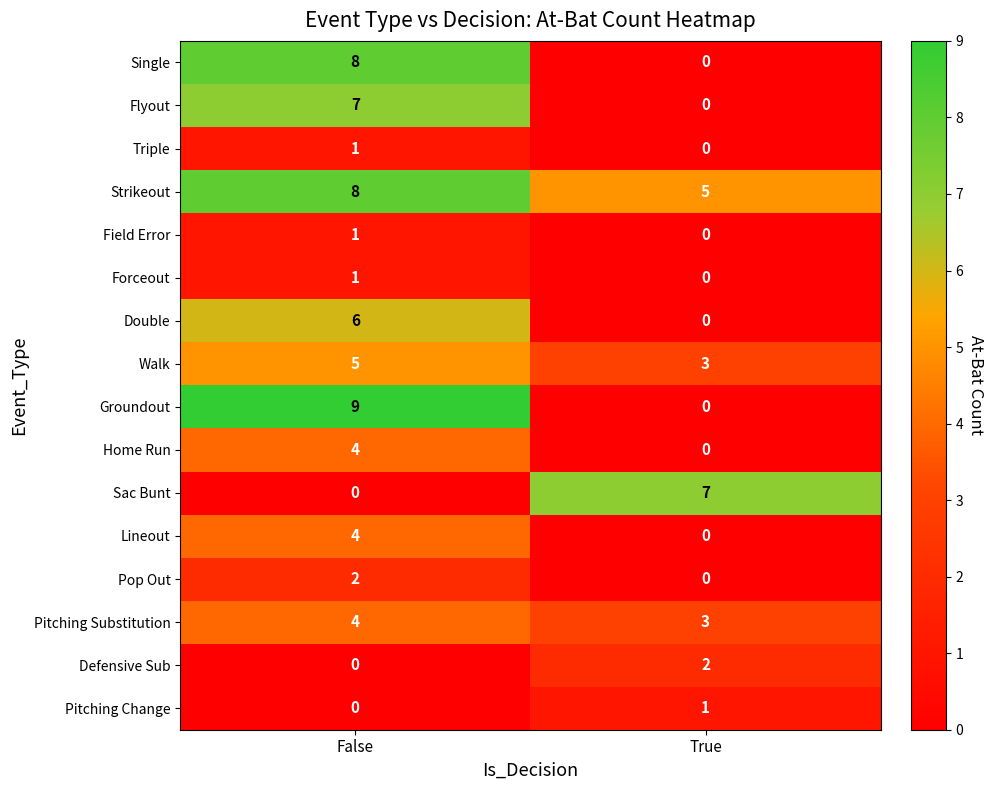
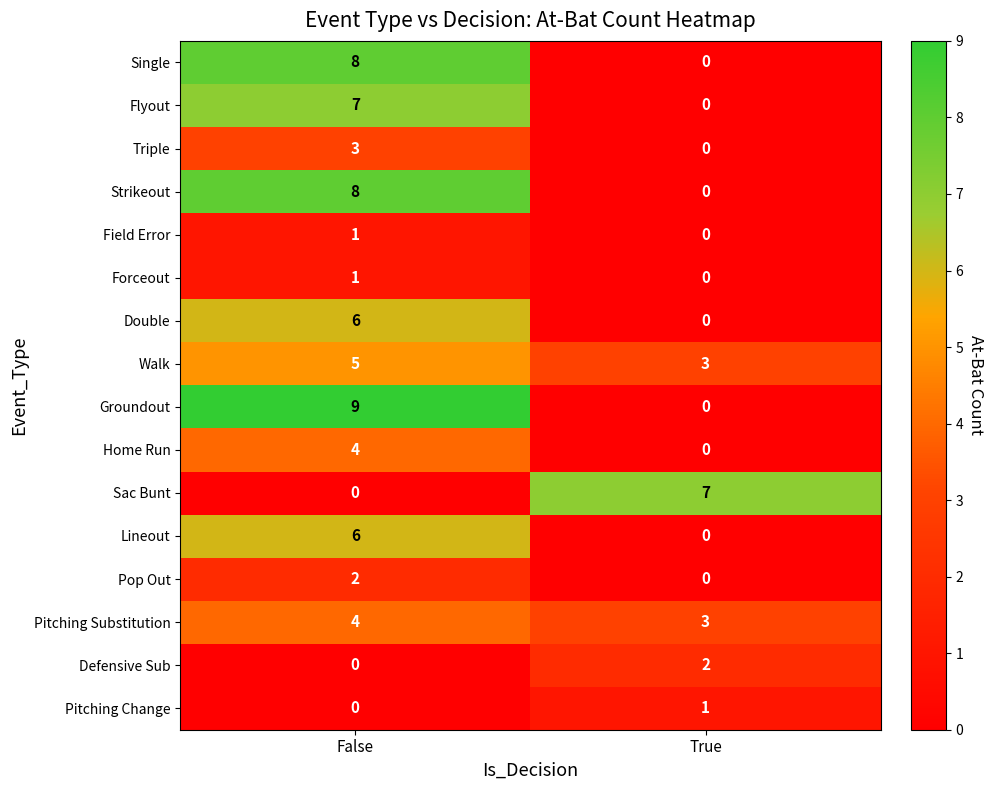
Triple, False: 1 -> 3
Strikeout, True: 5 -> 0
Lineout, False: 4 -> 6
